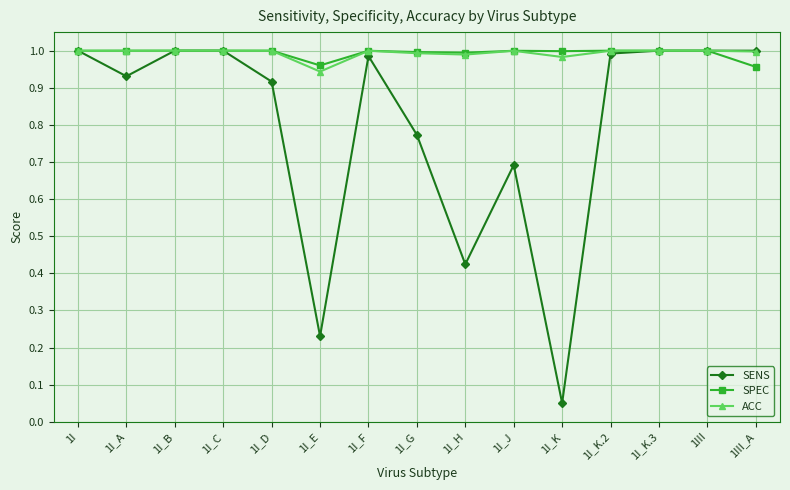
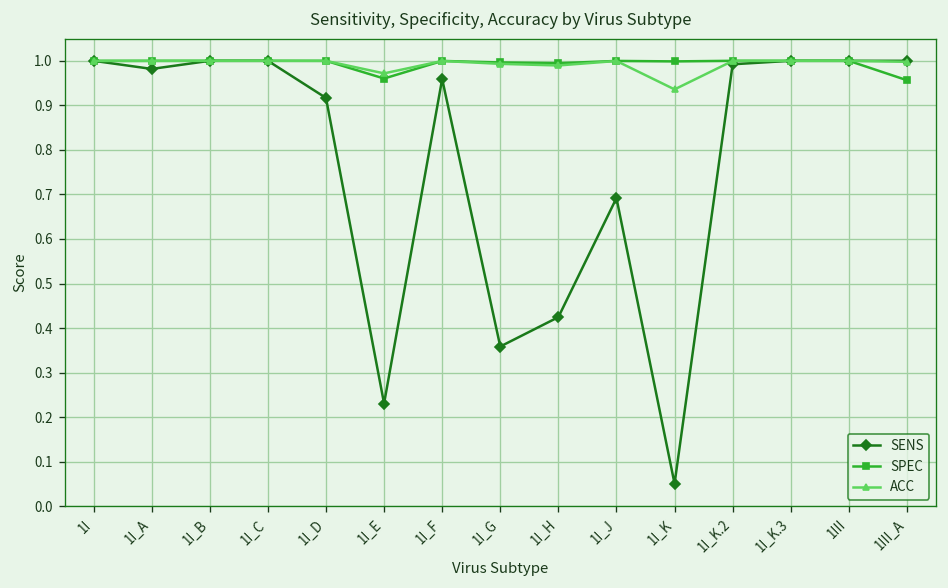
SENS, 1I_A: 0.93 -> 0.98
ACC, 1I_E: 0.94 -> 0.97
SENS, 1I_F: 0.99 -> 0.96
SENS, 1I_G: 0.77 -> 0.36
ACC, 1I_K: 0.98 -> 0.94
